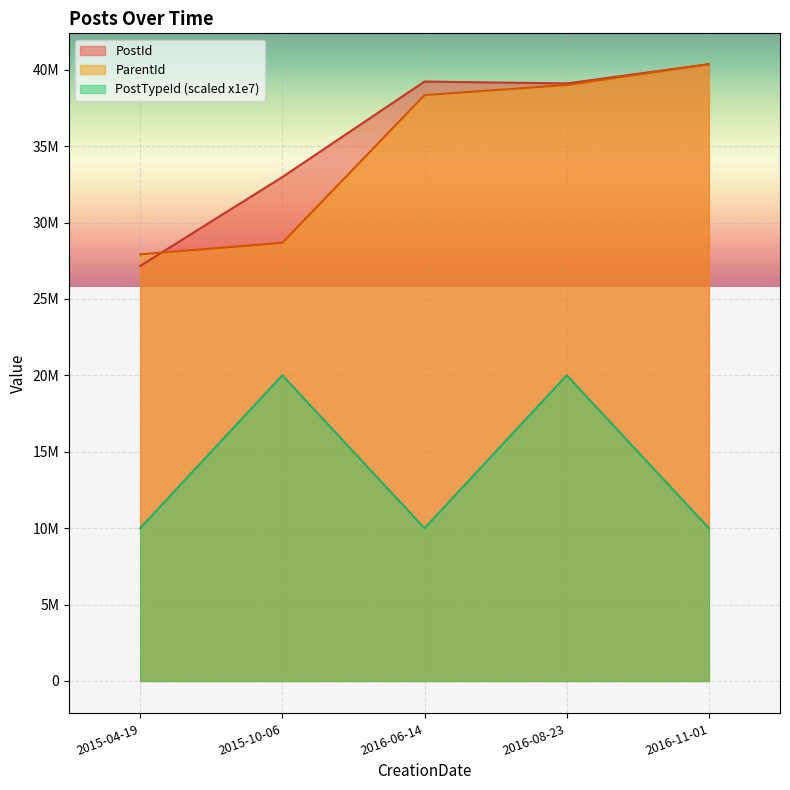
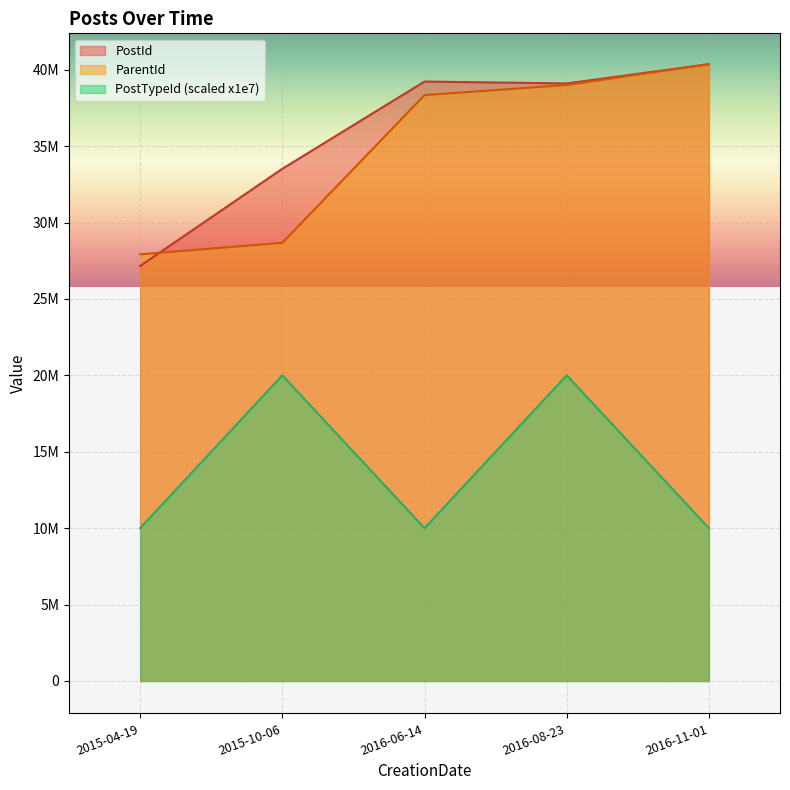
PostId, 2015-10-06: 33000000 -> 33500000
